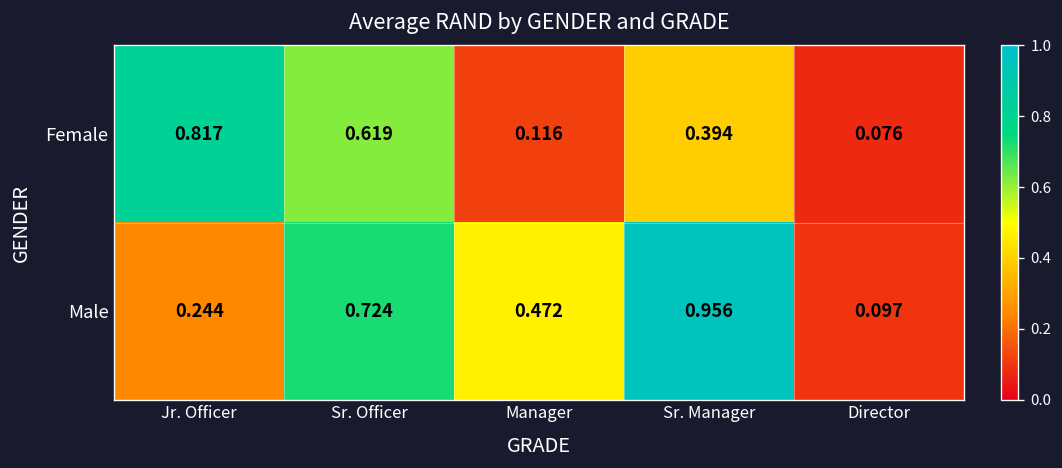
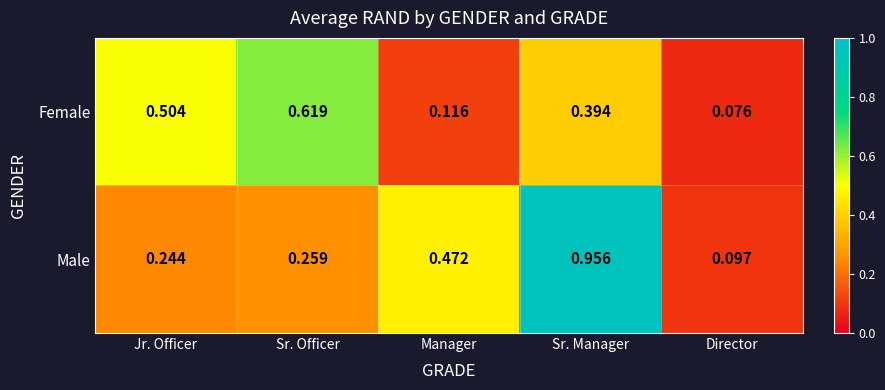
Female, Jr. Officer: 0.817 -> 0.504
Male, Sr. Officer: 0.724 -> 0.259
